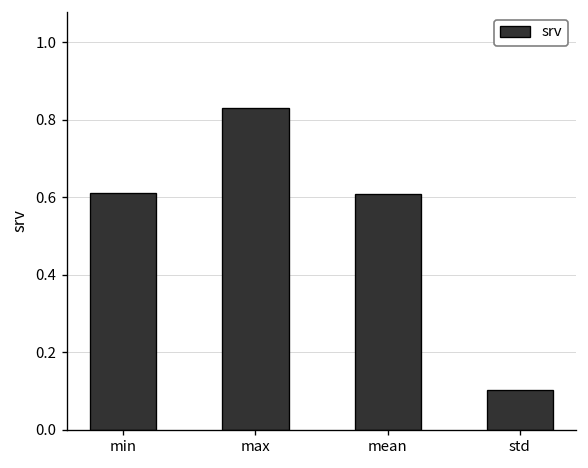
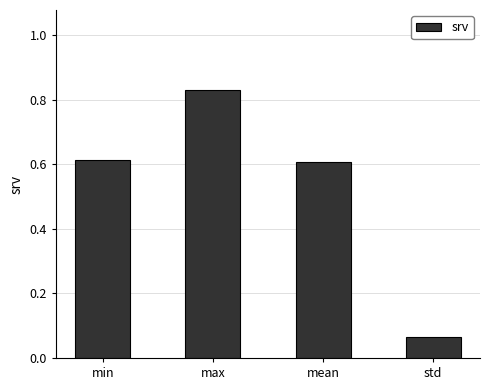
std: 0.10 -> 0.07
